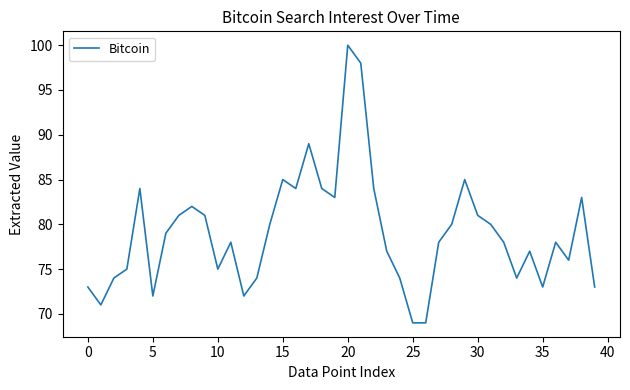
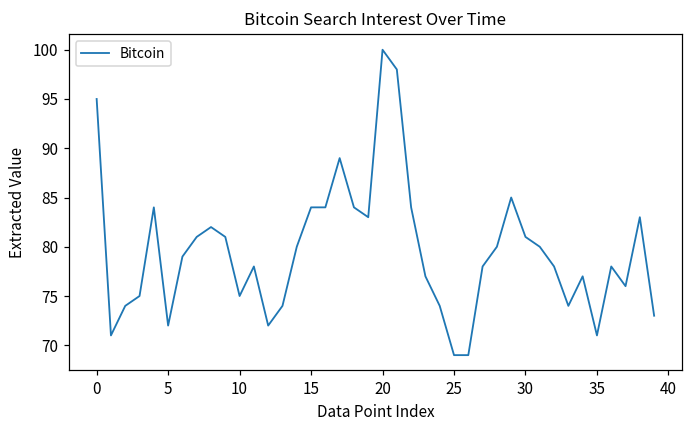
0: 73 -> 95
15: 85 -> 84
35: 73 -> 71
